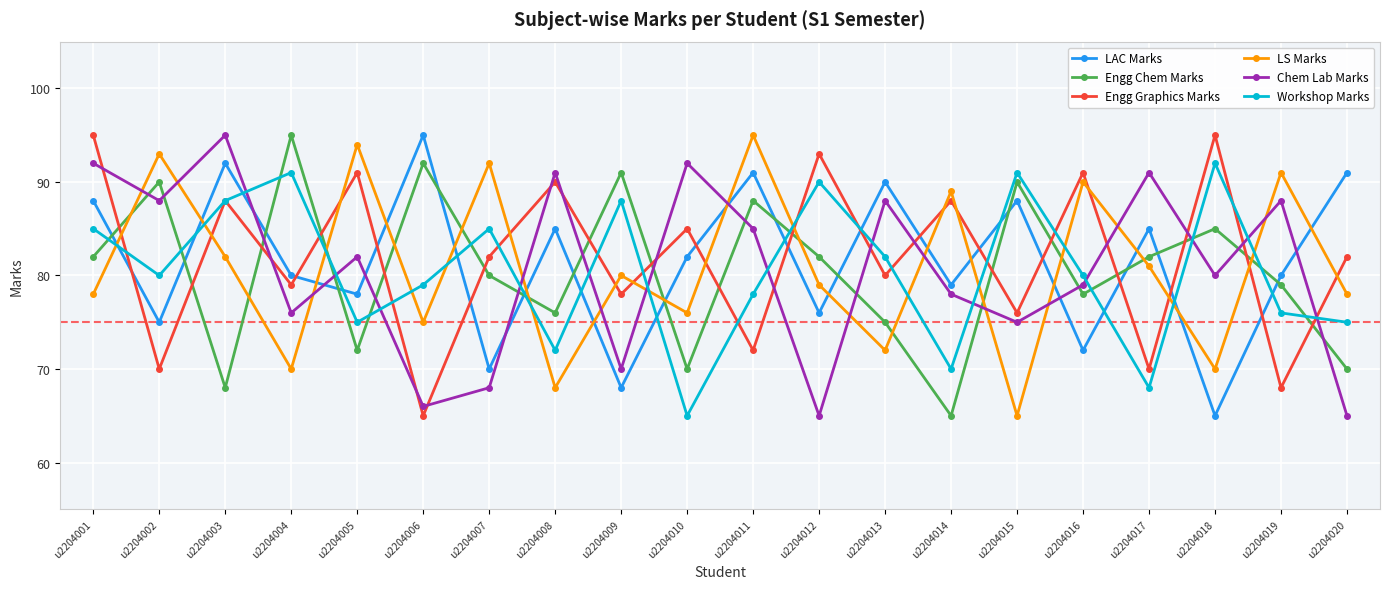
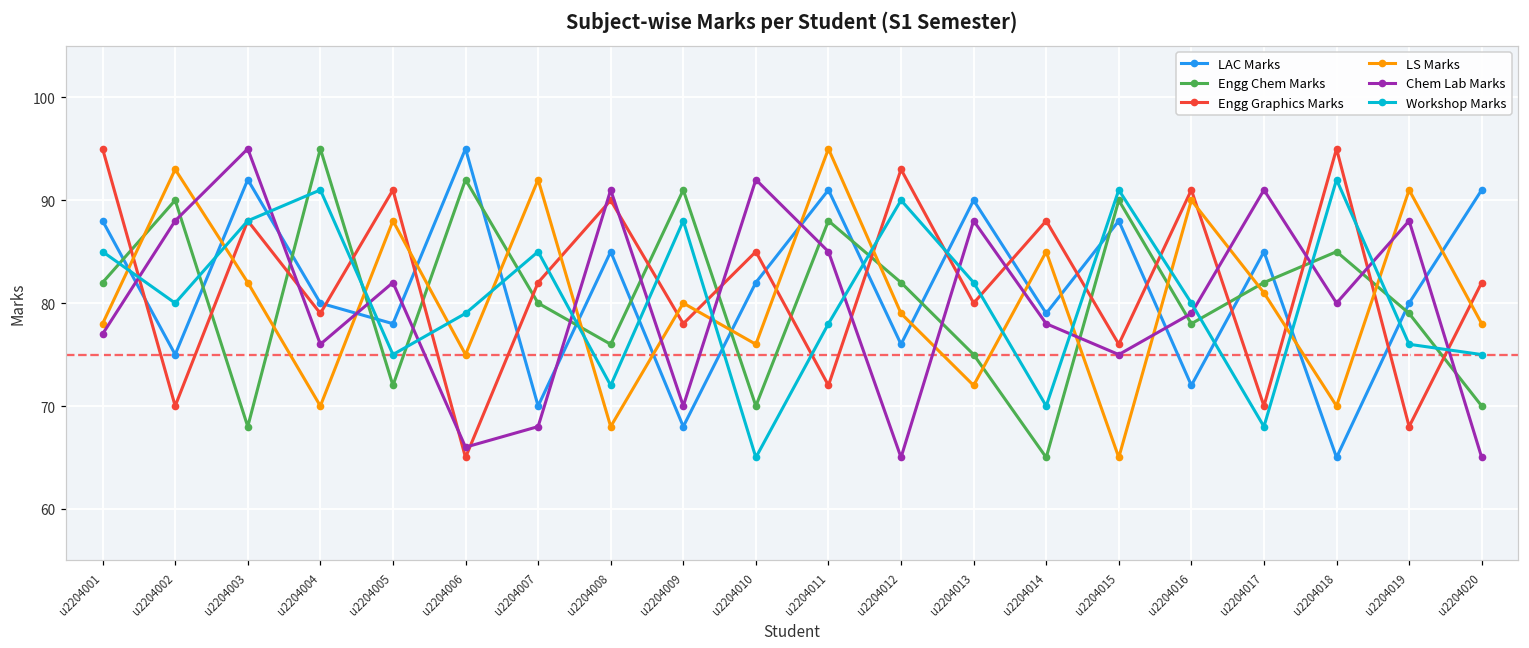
Chem Lab Marks, u2204001: 92 -> 77
LS Marks, u2204005: 94 -> 88
LS Marks, u2204014: 89 -> 85
